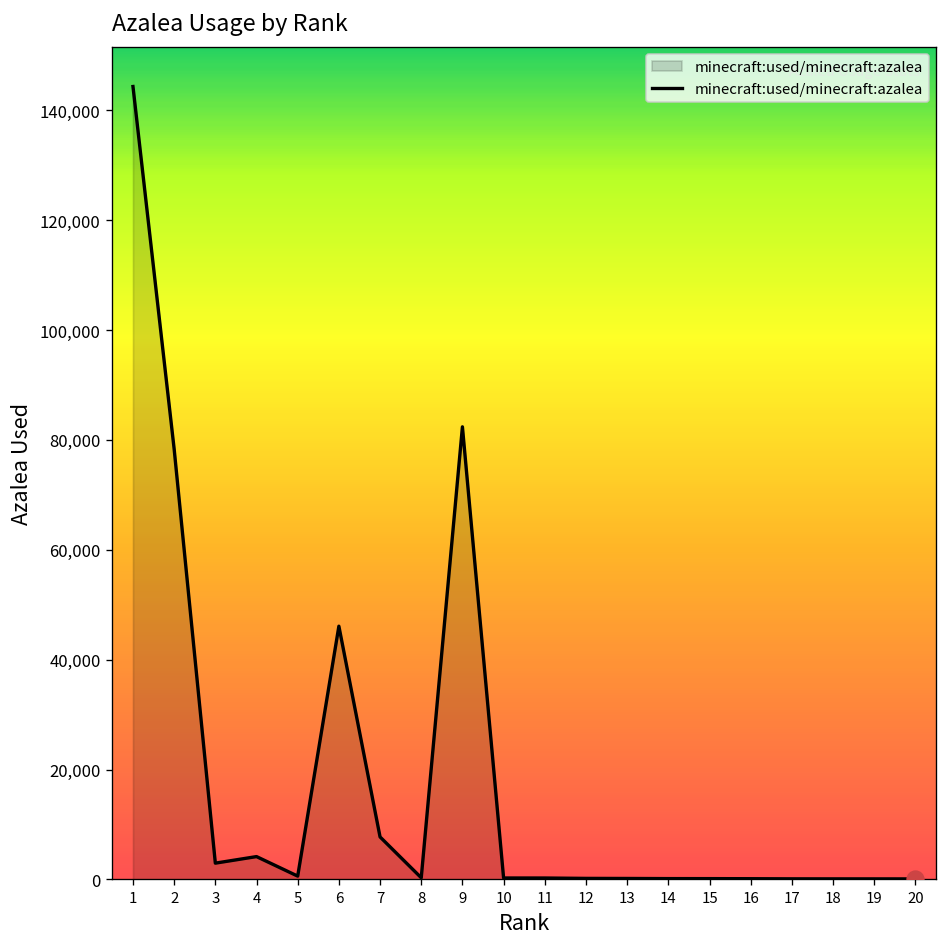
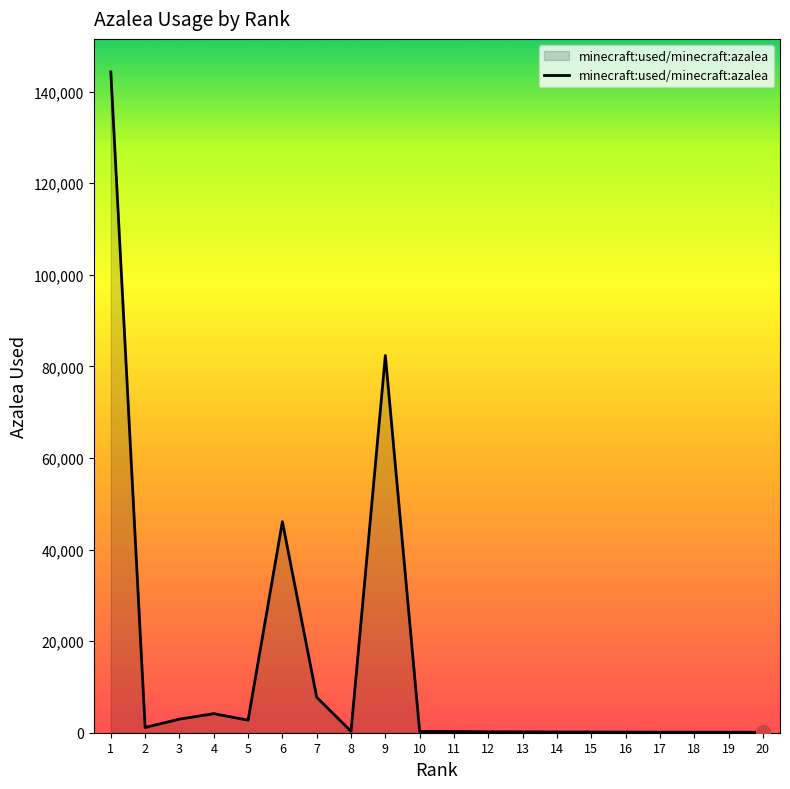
minecraft:used/minecraft:azalea, 2: 78,000 -> 1,000
minecraft:used/minecraft:azalea, 5: 1,000 -> 3,000
